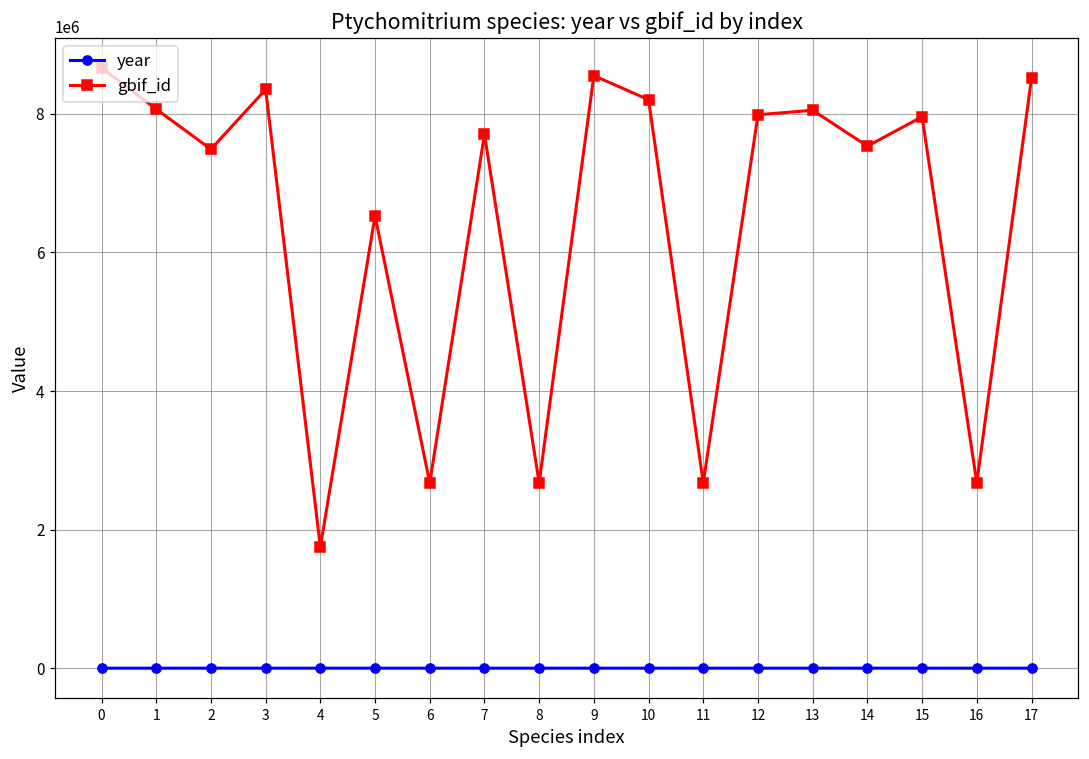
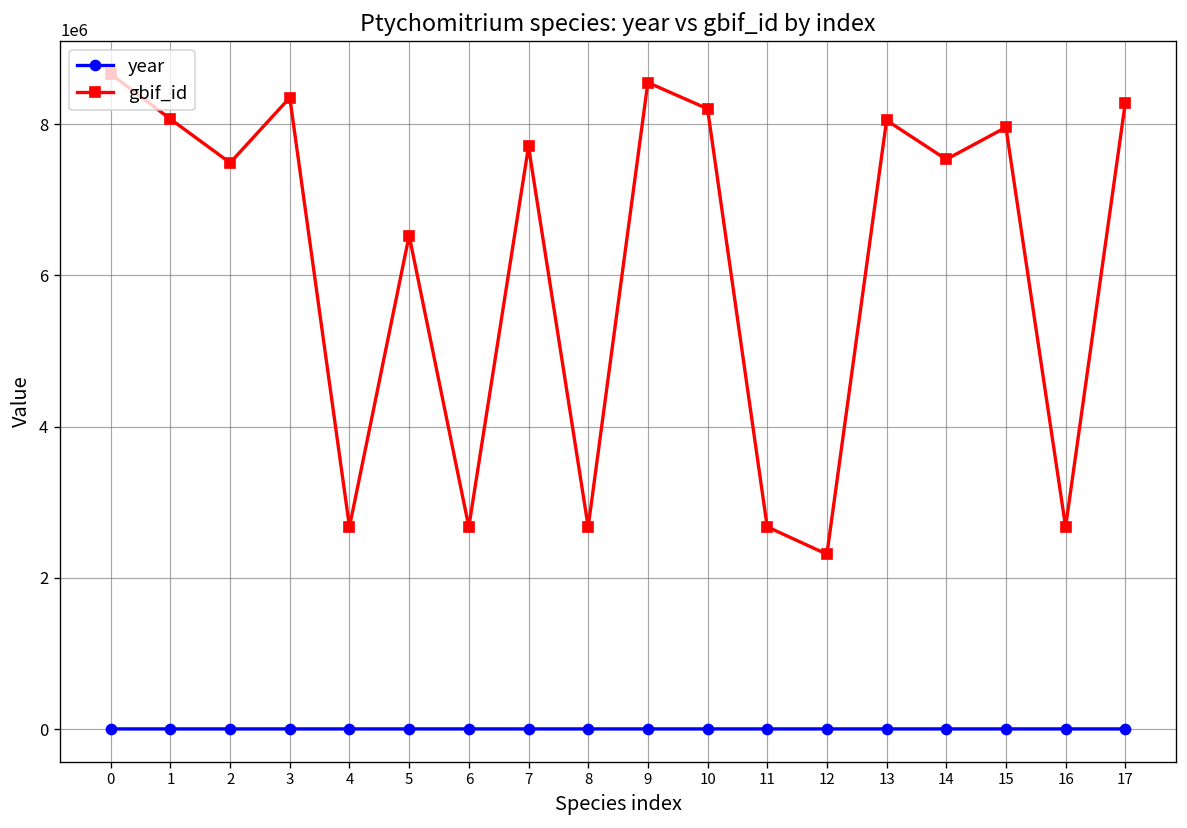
gbif_id, 4: 1700000 -> 2700000
gbif_id, 12: 8000000 -> 2300000
gbif_id, 17: 8500000 -> 8300000
